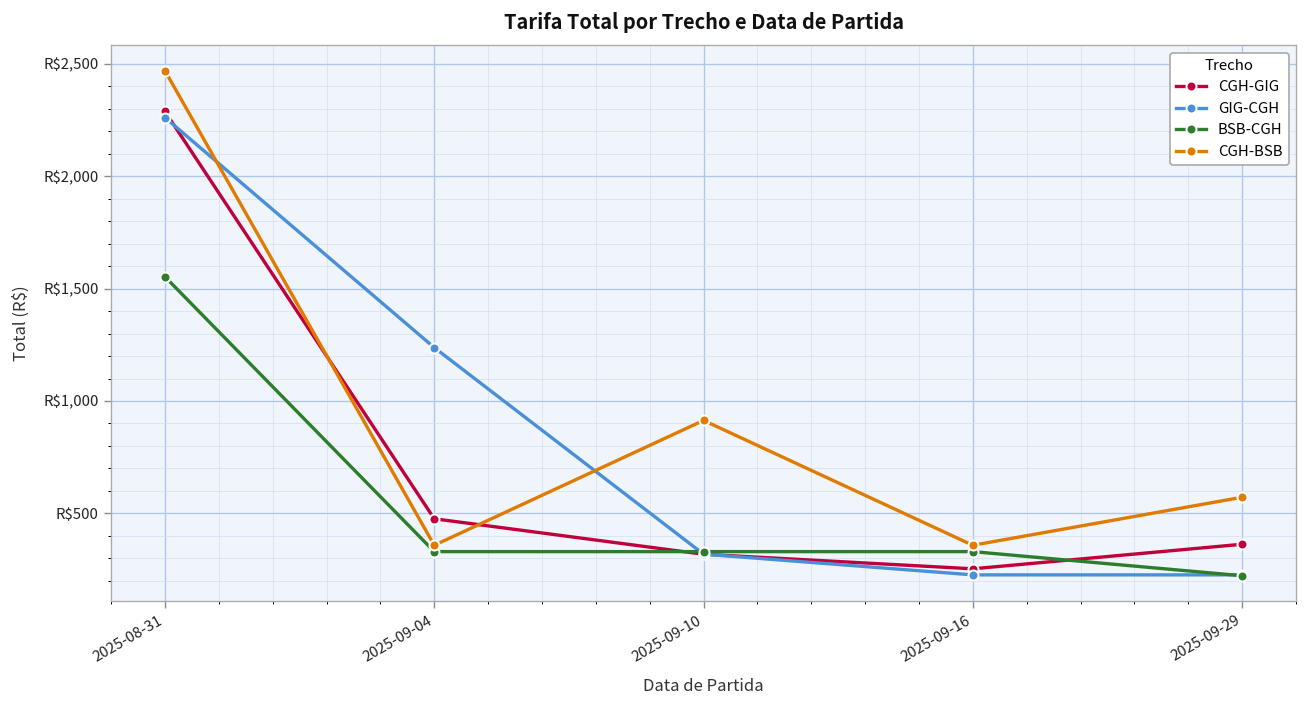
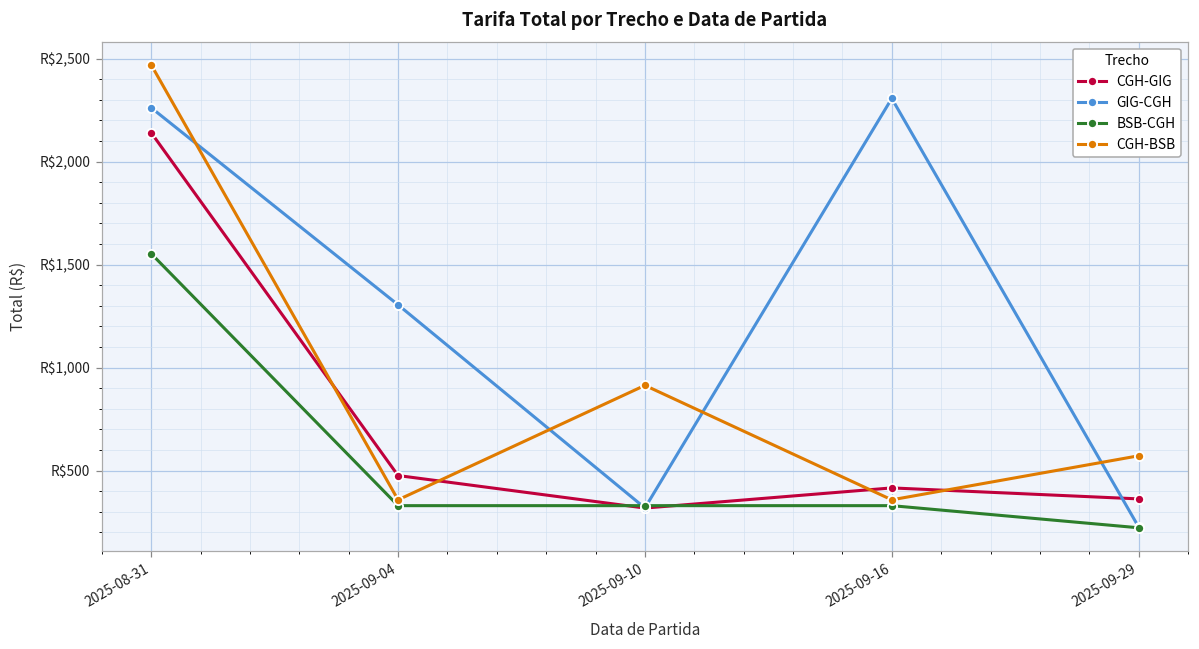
CGH-GIG, 2025-08-31: R$2,290 -> R$2,140
GIG-CGH, 2025-09-04: R$1,240 -> R$1,300
CGH-GIG, 2025-09-16: R$250 -> R$420
GIG-CGH, 2025-09-16: R$230 -> R$2,310
